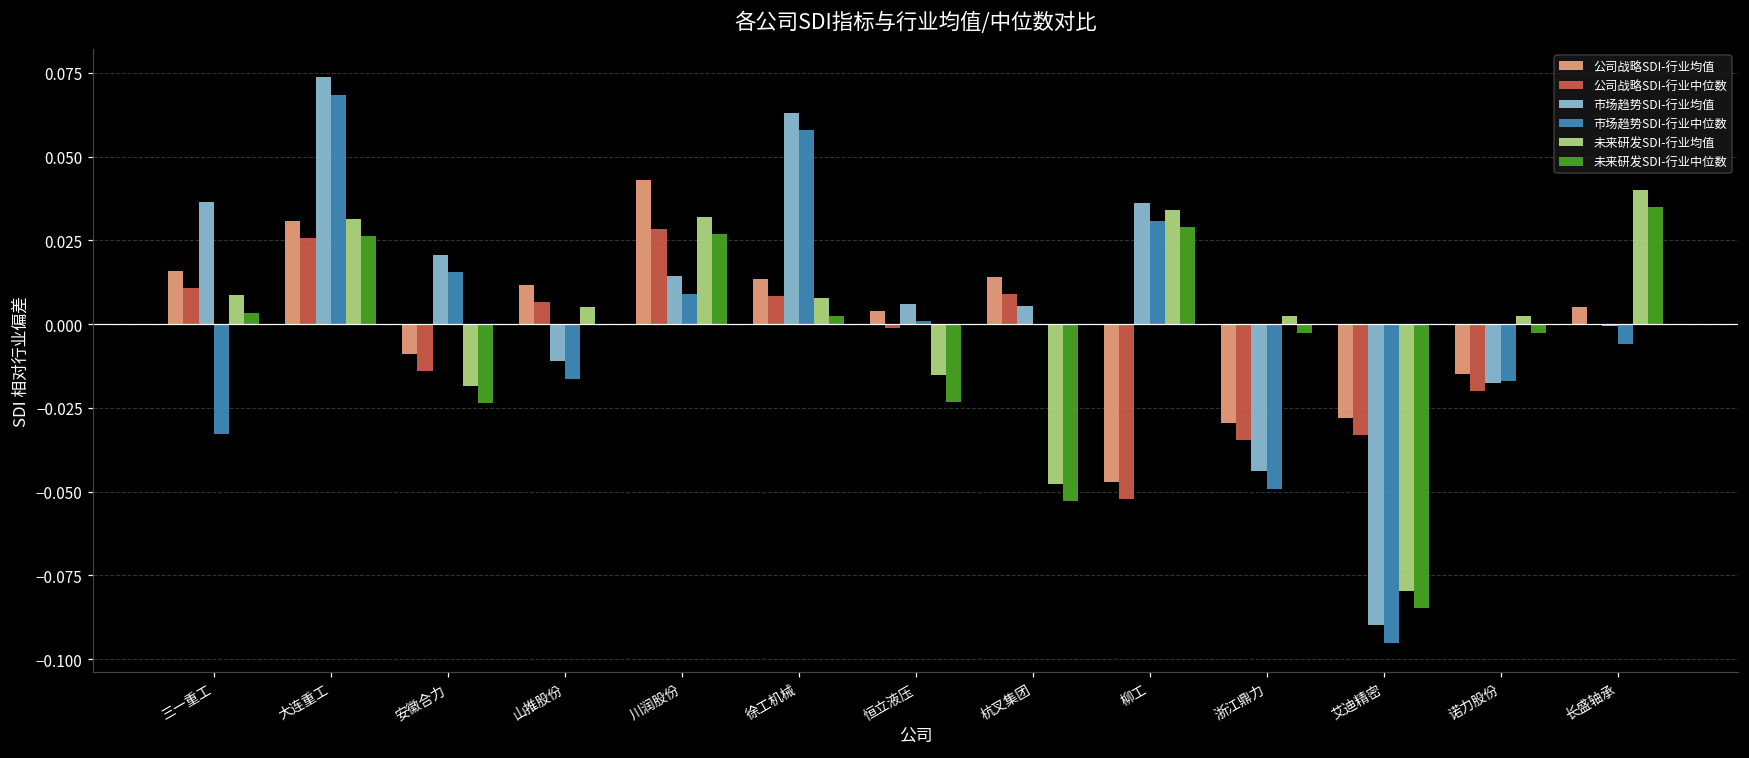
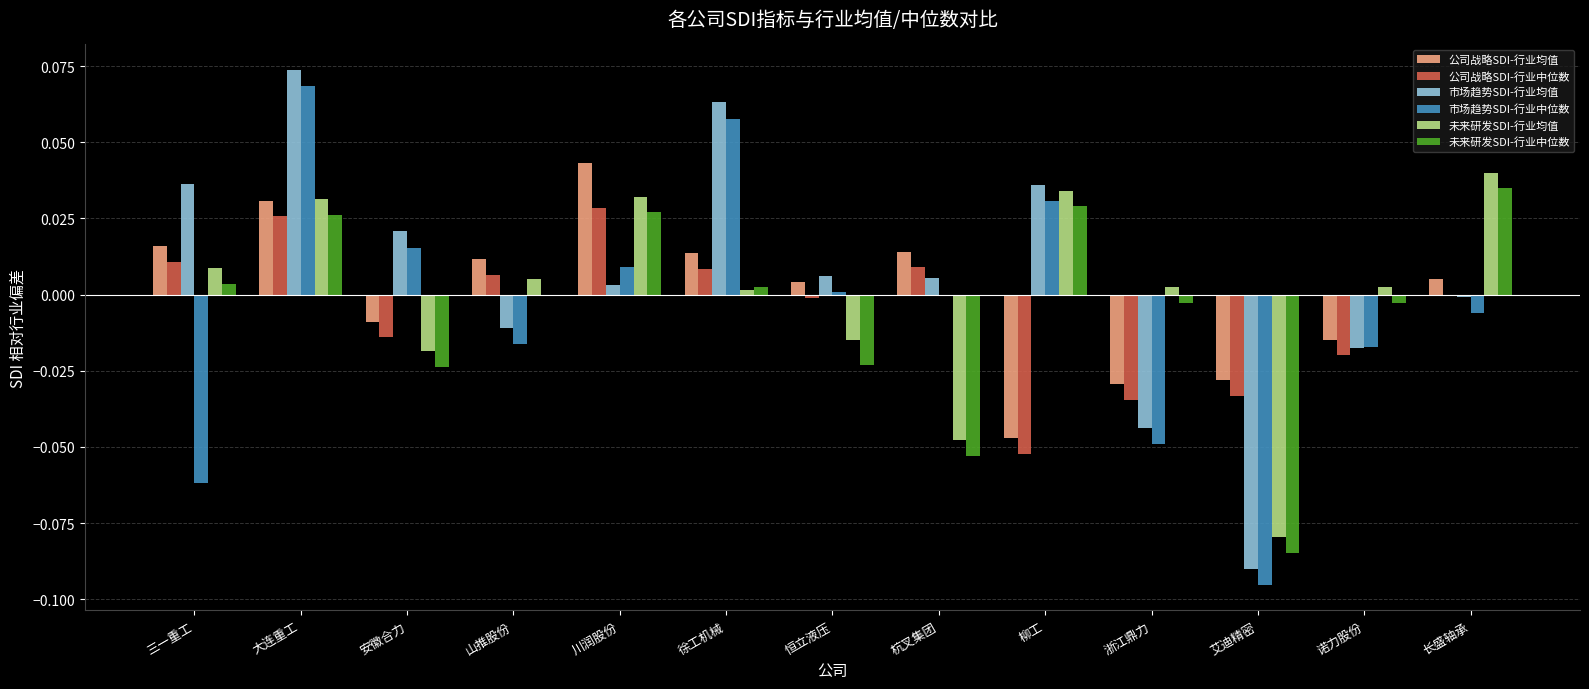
市场趋势SDI-行业中位数, 三一重工: -0.033 -> -0.062
市场趋势SDI-行业均值, 川润股份: 0.014 -> 0.003
未来研发SDI-行业均值, 徐工机械: 0.008 -> 0.002
